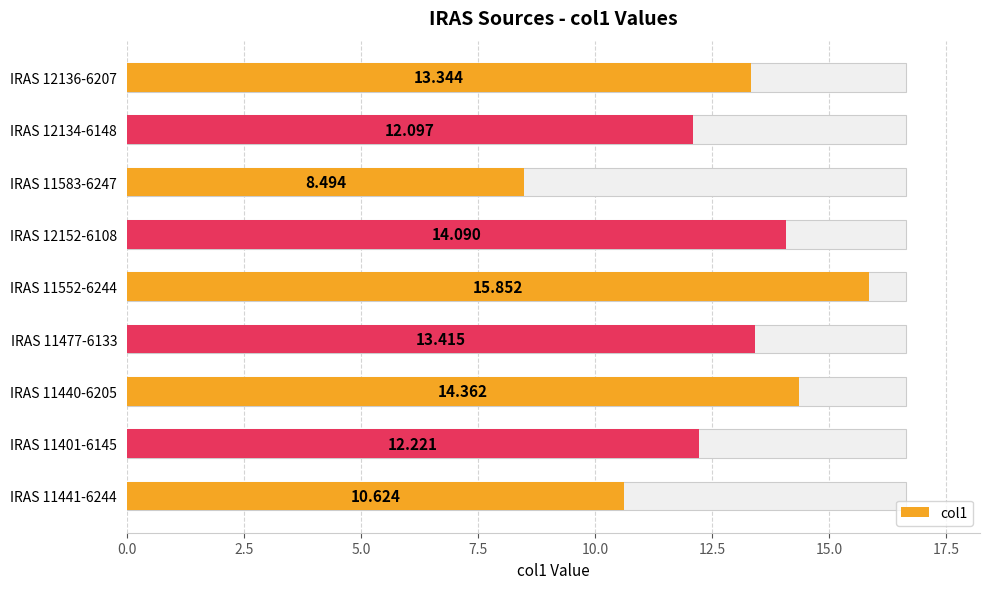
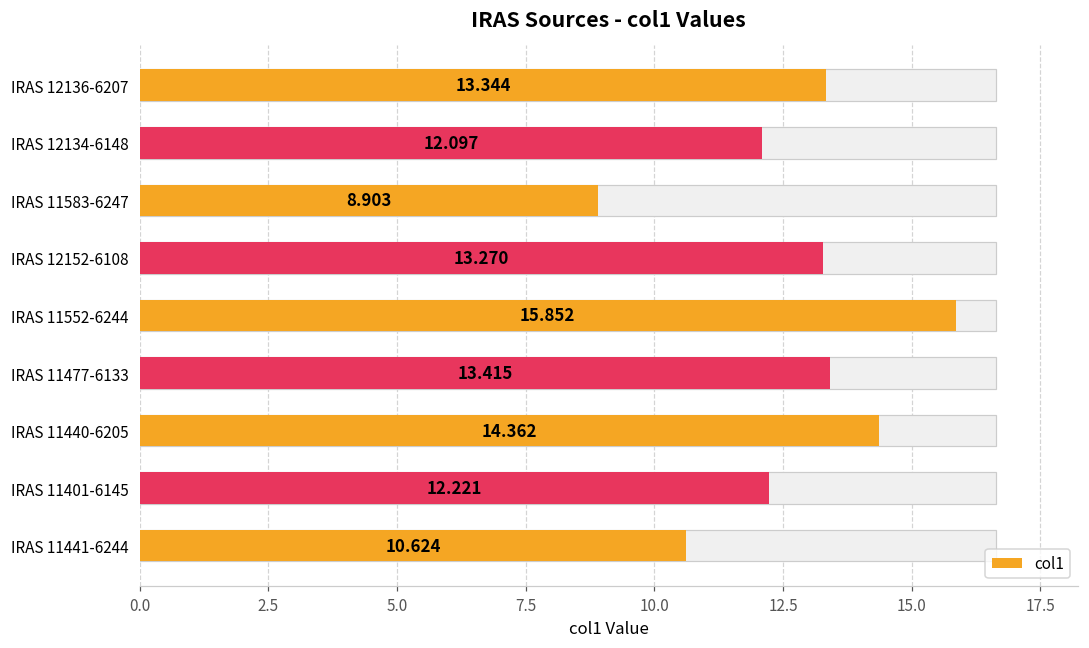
col1, IRAS 11583-6247: 8.494 -> 8.903
col1, IRAS 12152-6108: 14.090 -> 13.270
